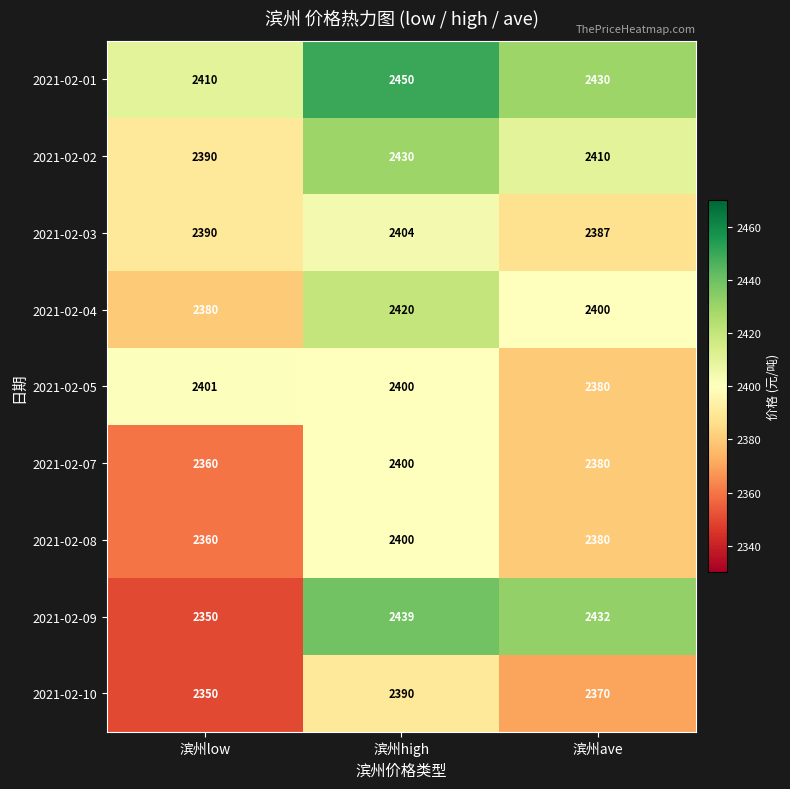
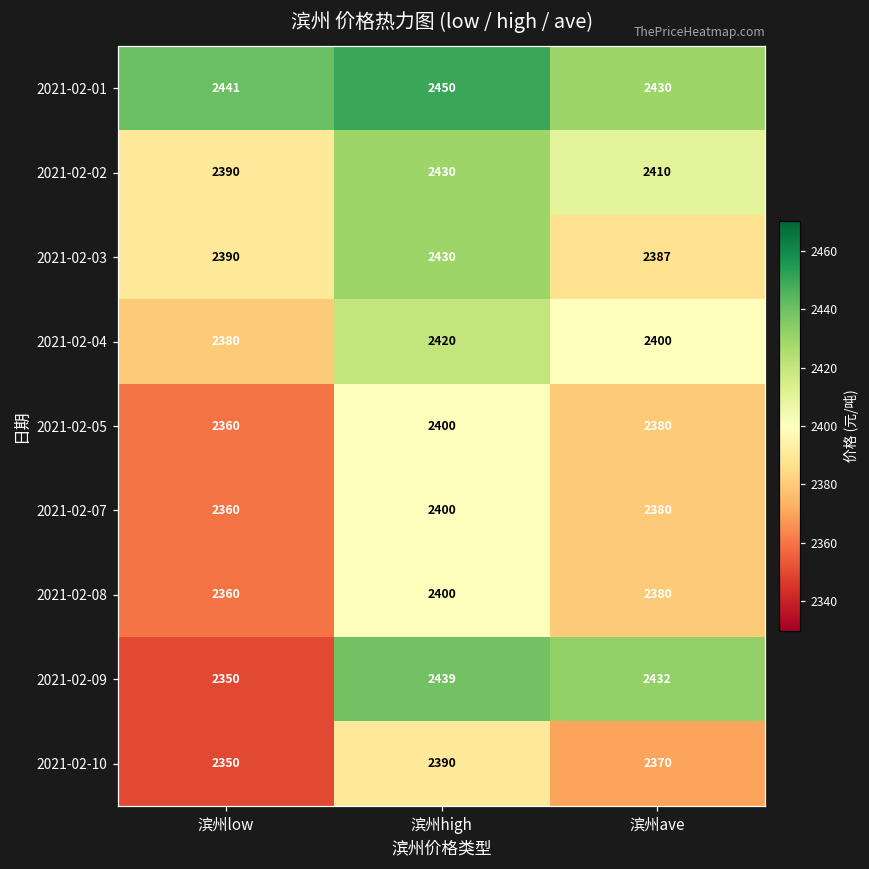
2021-02-01, 滨州low: 2410 -> 2441
2021-02-03, 滨州high: 2404 -> 2430
2021-02-05, 滨州low: 2401 -> 2360
